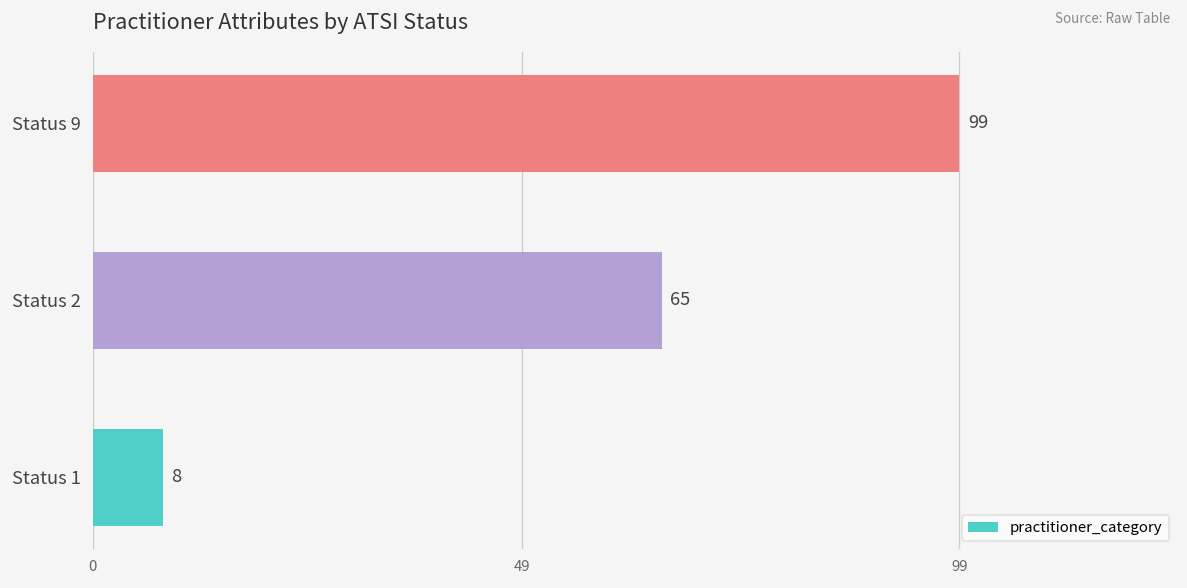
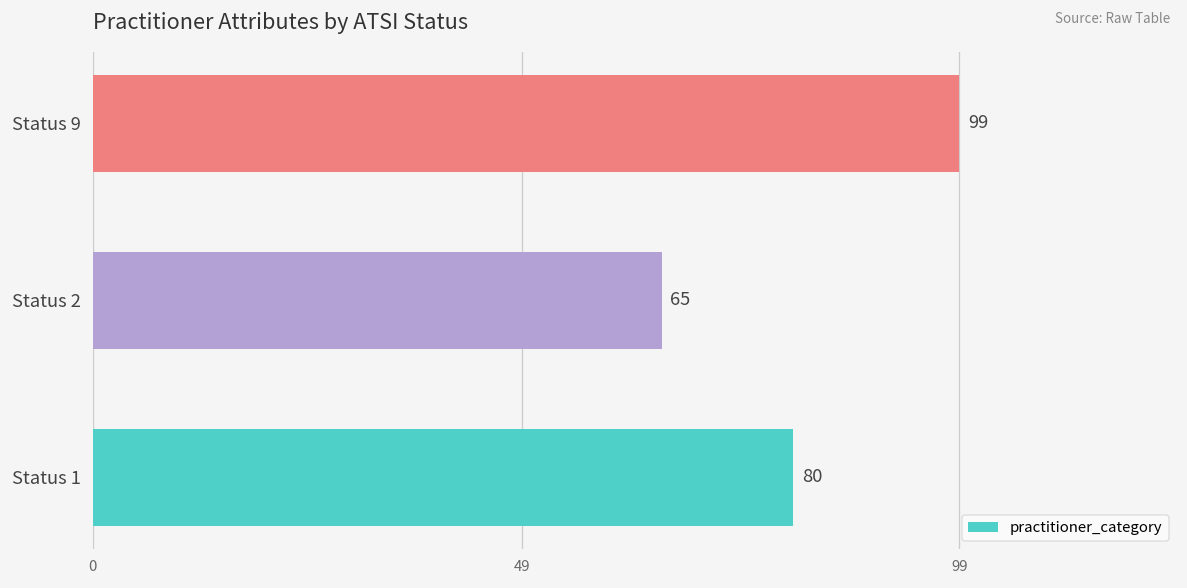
Status 1: 8 -> 80
